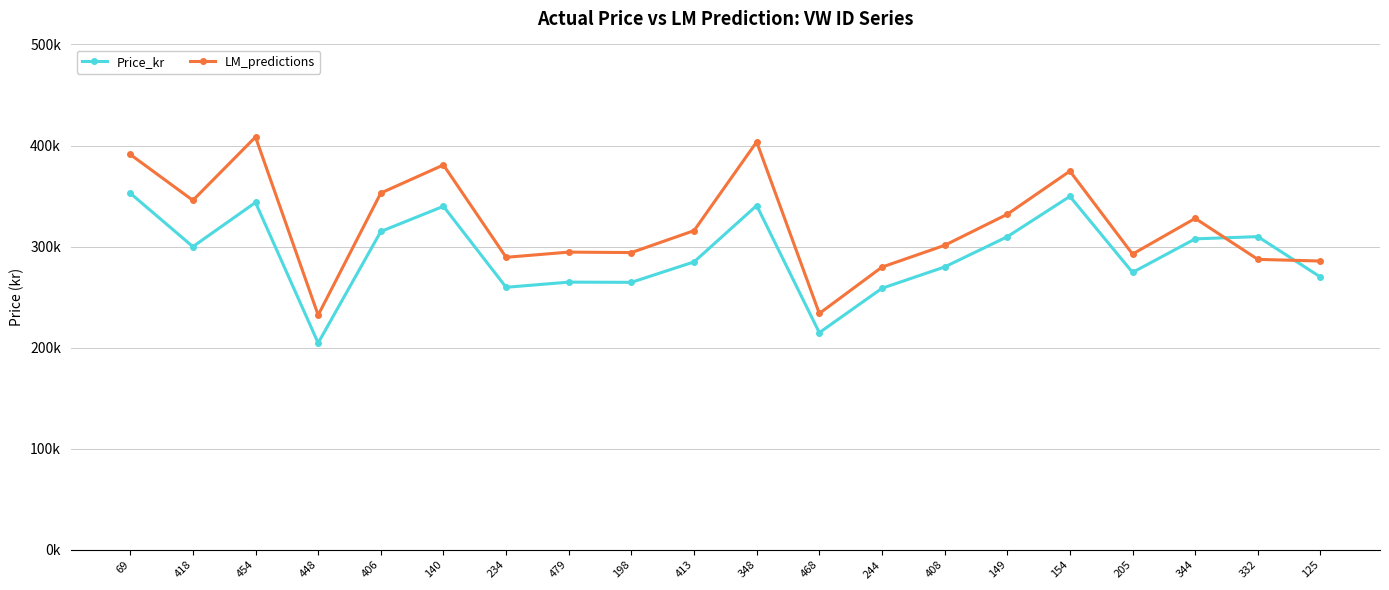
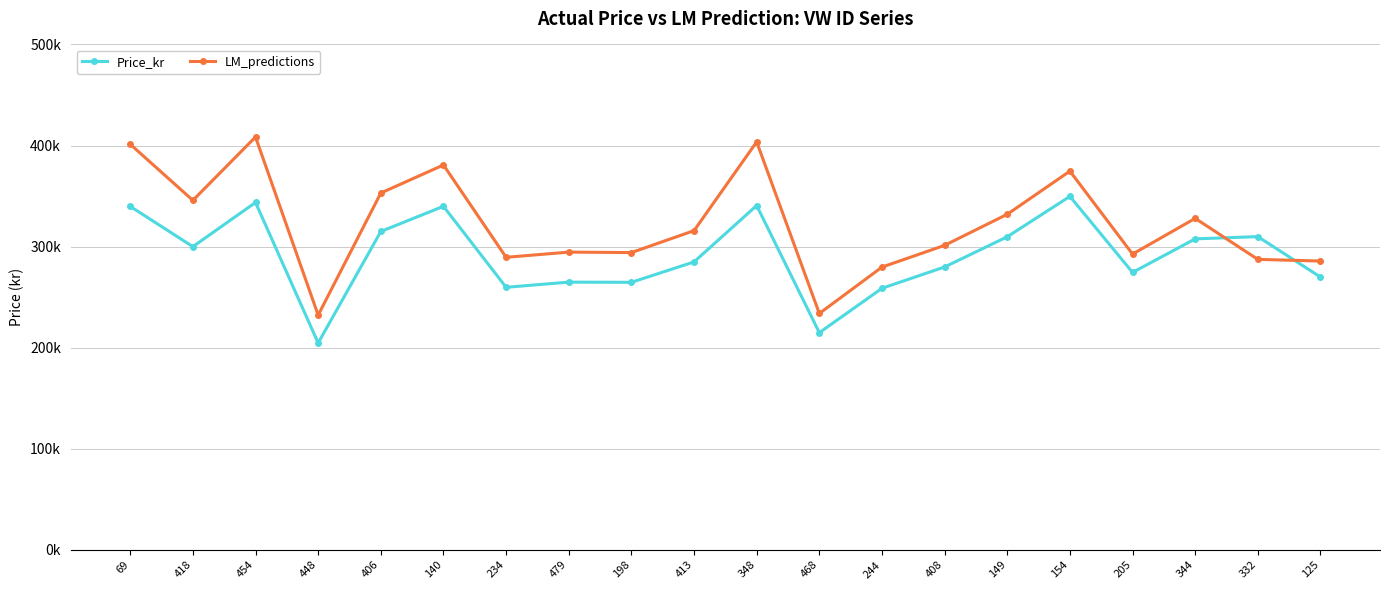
Price_kr, 69: 353000 -> 340000
LM_predictions, 69: 391000 -> 401000
